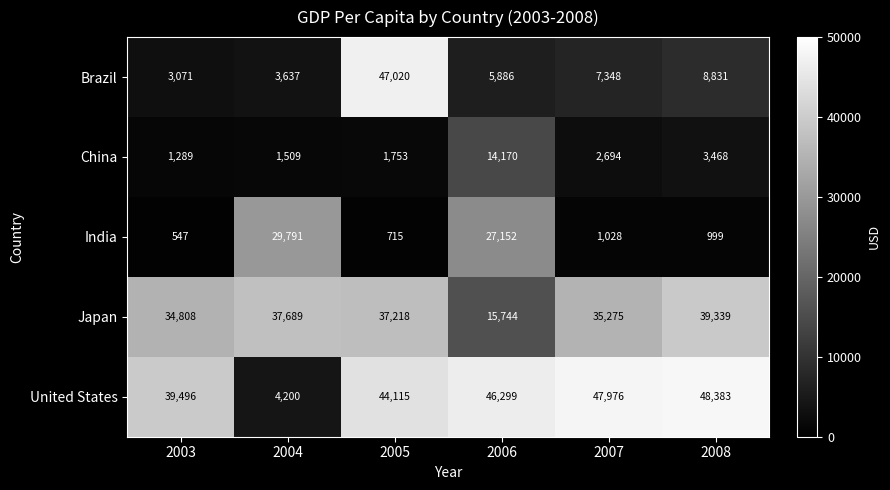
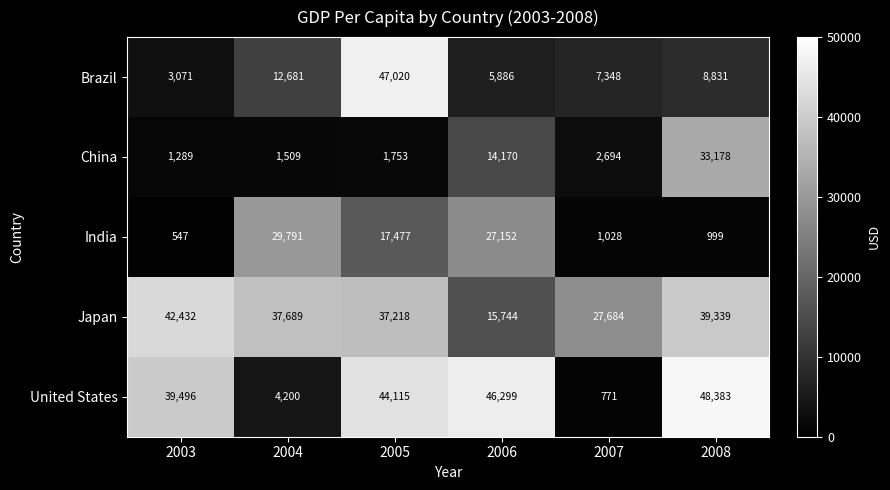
Brazil, 2004: 3,637 -> 12,681
China, 2008: 3,468 -> 33,178
India, 2005: 715 -> 17,477
Japan, 2003: 34,808 -> 42,432
Japan, 2007: 35,275 -> 27,684
United States, 2007: 47,976 -> 771
